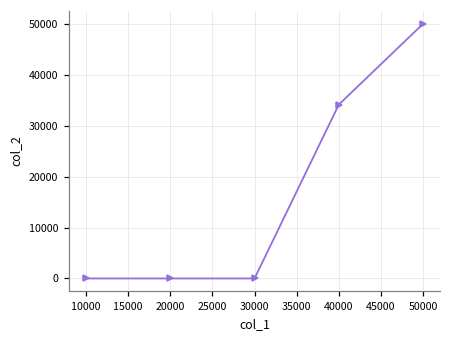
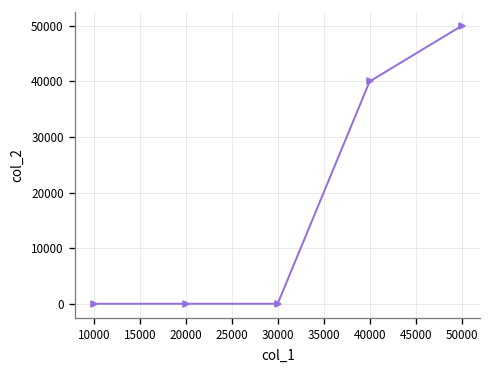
40000: 34000 -> 40000
